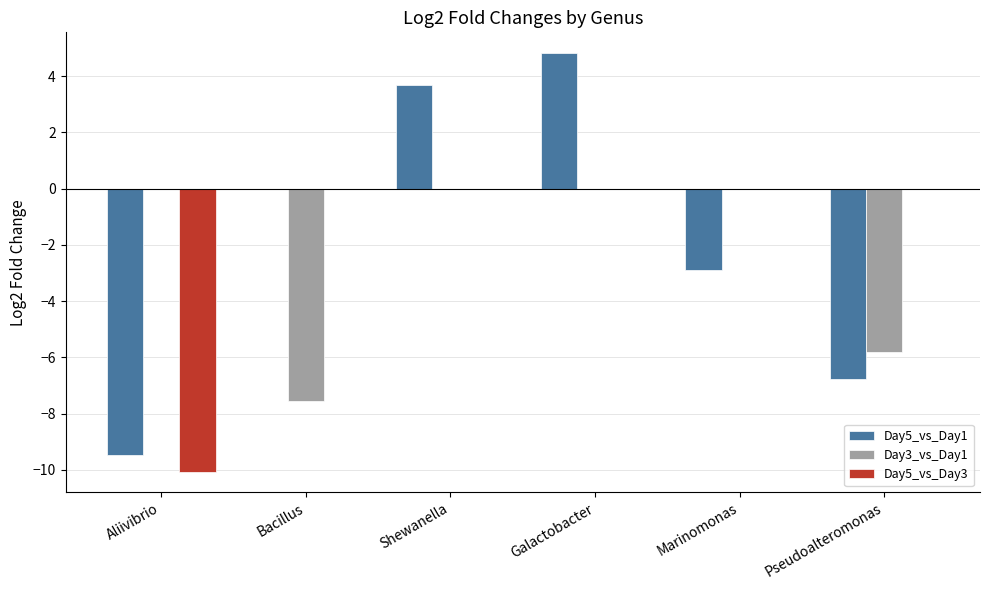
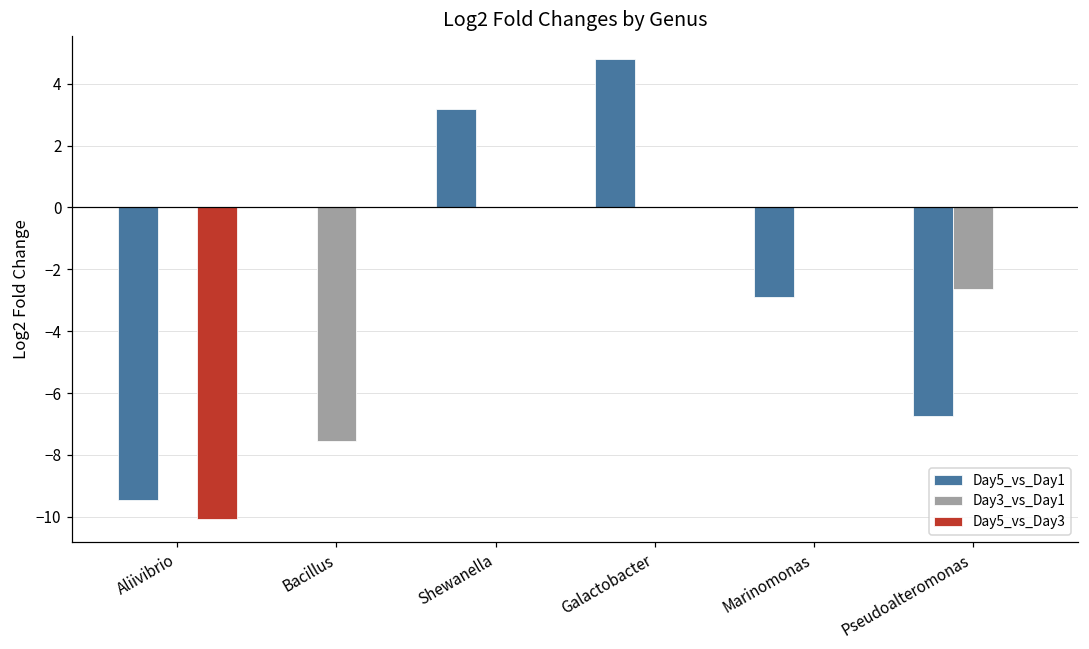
Day5_vs_Day1, Shewanella: 3.7 -> 3.2
Day3_vs_Day1, Pseudoalteromonas: -5.8 -> -2.6
